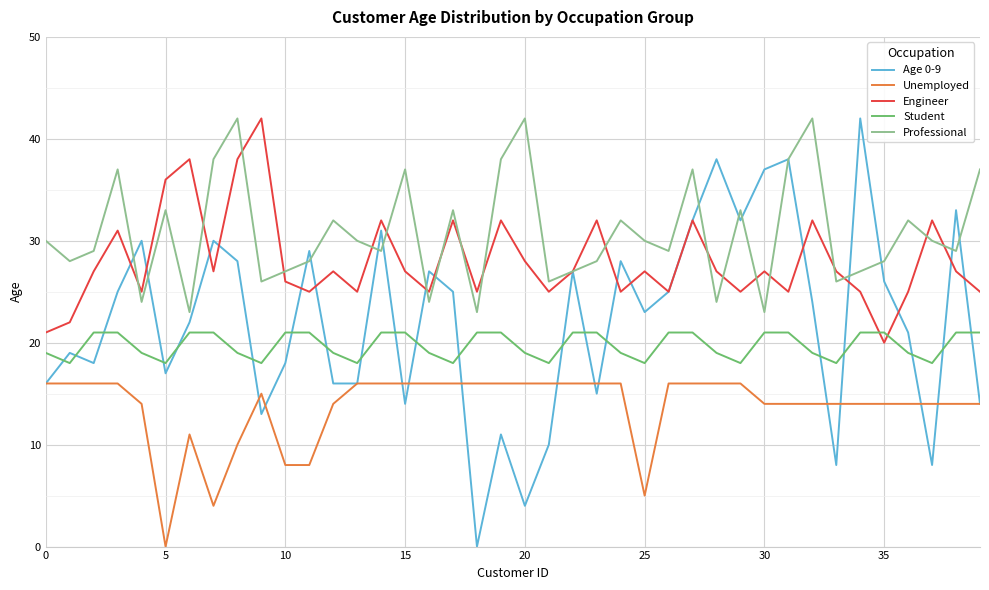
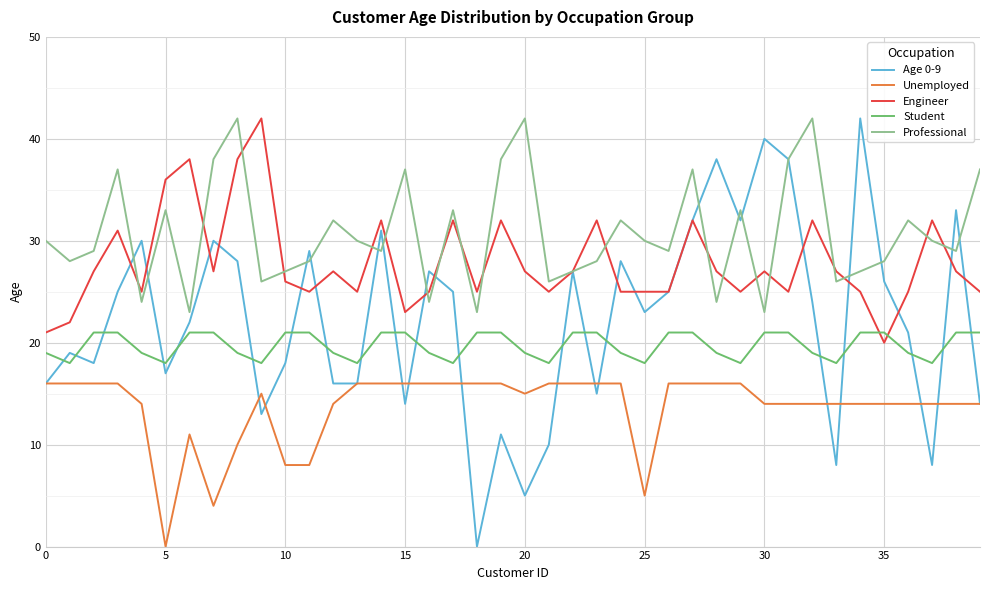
Engineer, 15: 27 -> 23
Age 0-9, 20: 4 -> 5
Unemployed, 20: 16 -> 15
Engineer, 20: 28 -> 27
Engineer, 25: 27 -> 25
Age 0-9, 30: 37 -> 40
